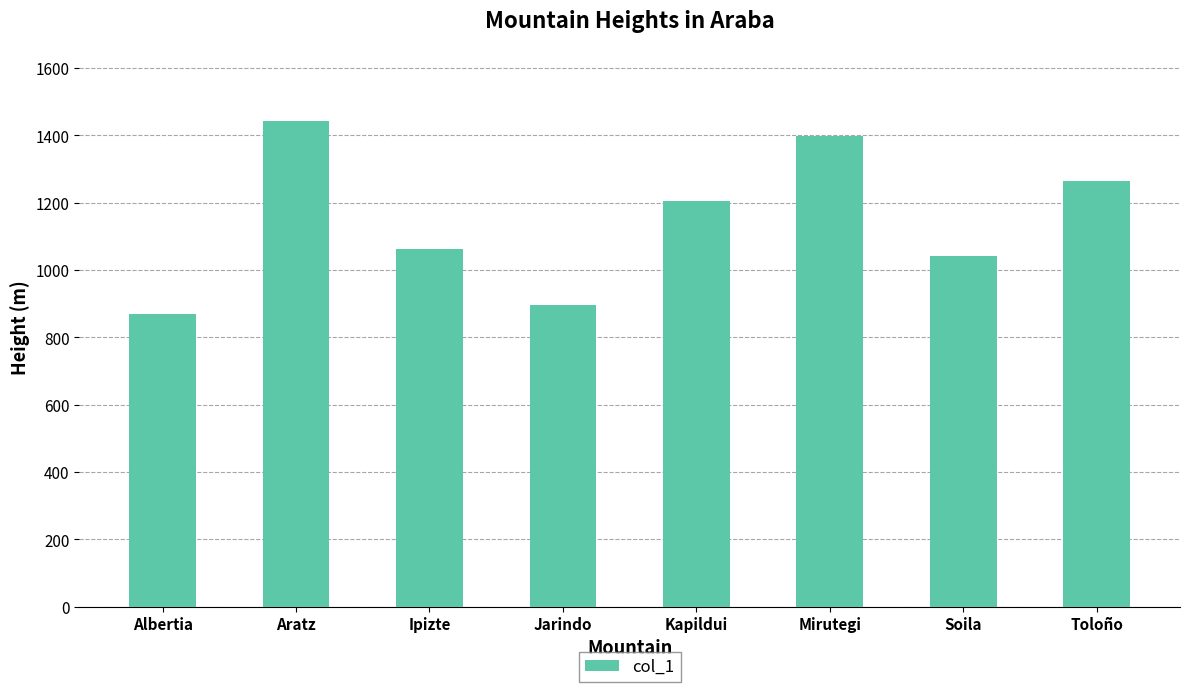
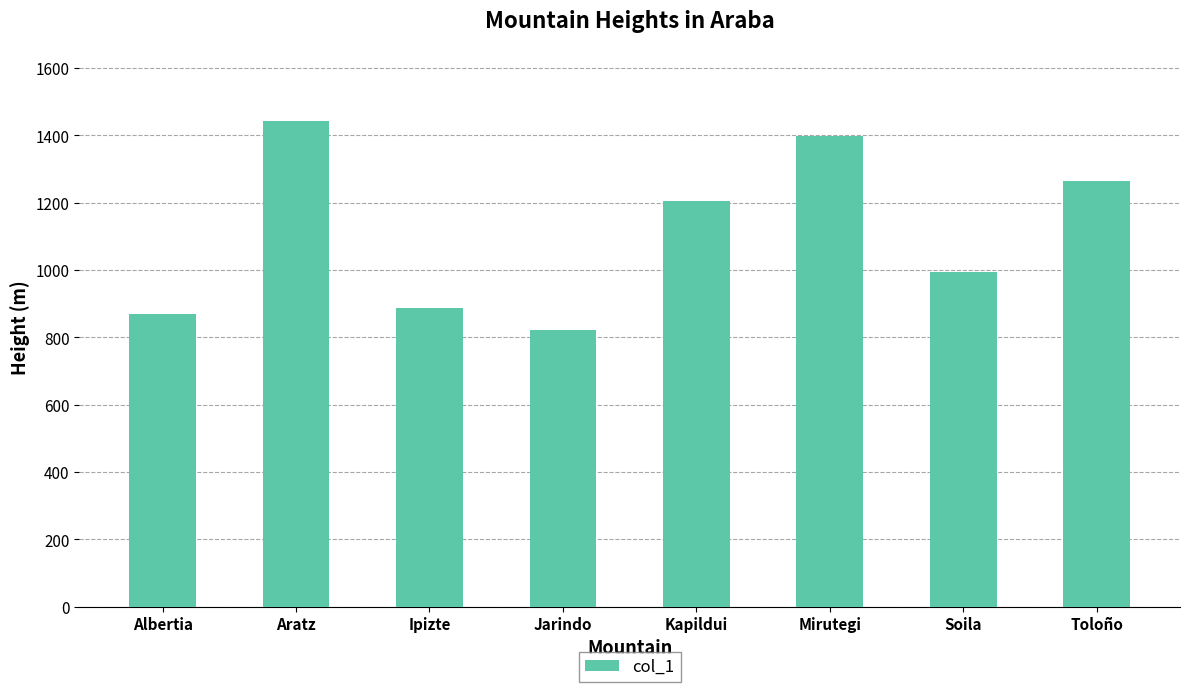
Ipizte: 1060 -> 890
Jarindo: 900 -> 820
Soila: 1040 -> 990
